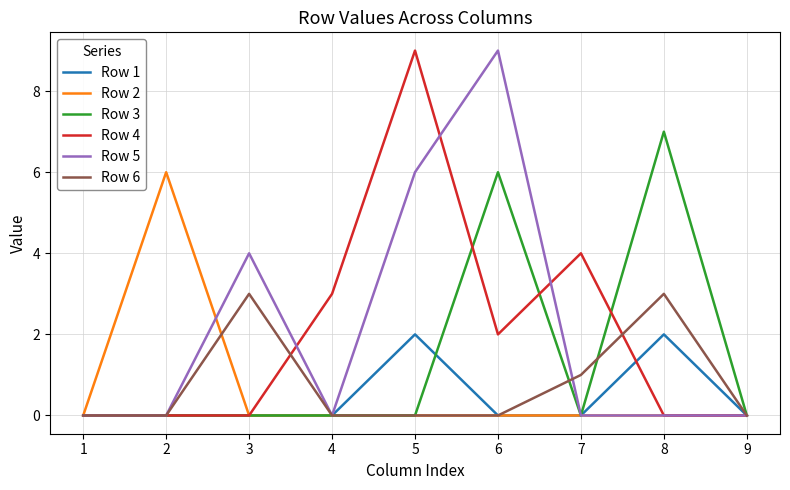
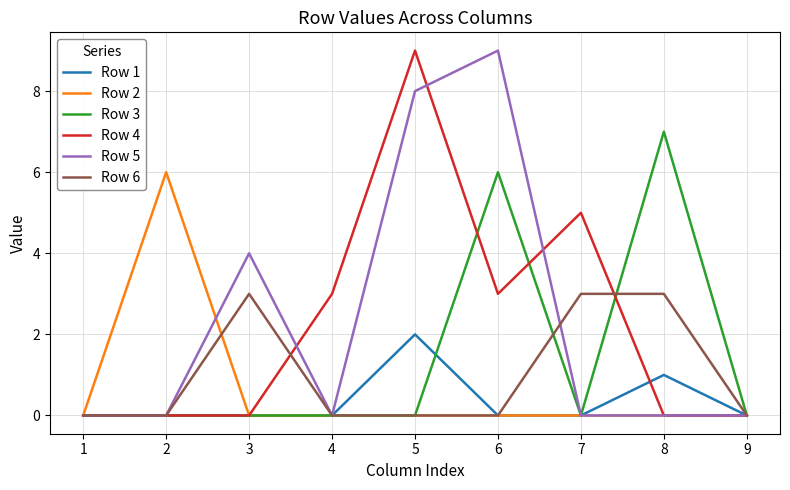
Row 5, 5: 6 -> 8
Row 4, 6: 2 -> 3
Row 4, 7: 4 -> 5
Row 6, 7: 1 -> 3
Row 1, 8: 2 -> 1
